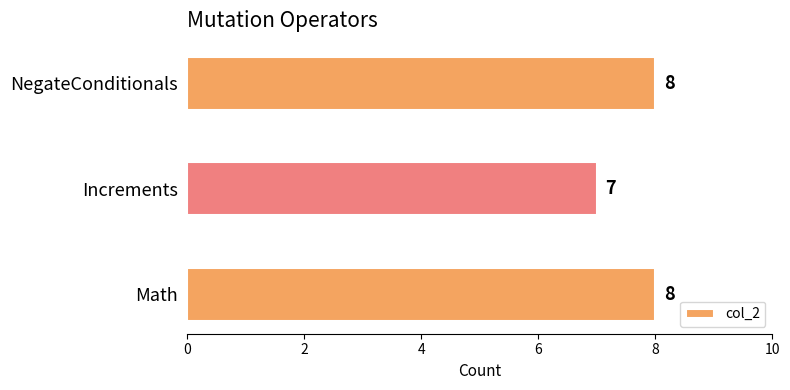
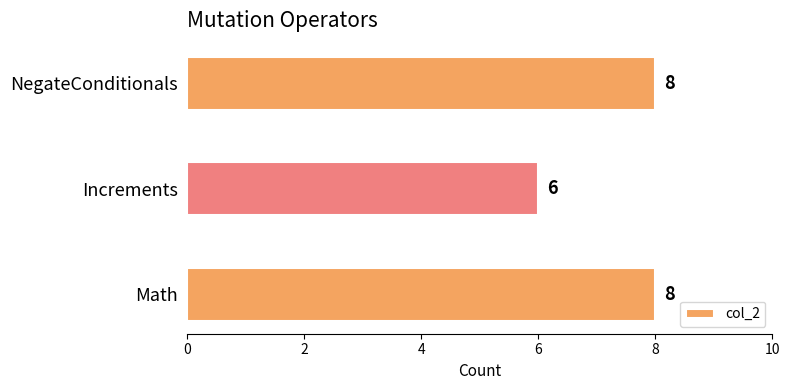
Increments: 7 -> 6
